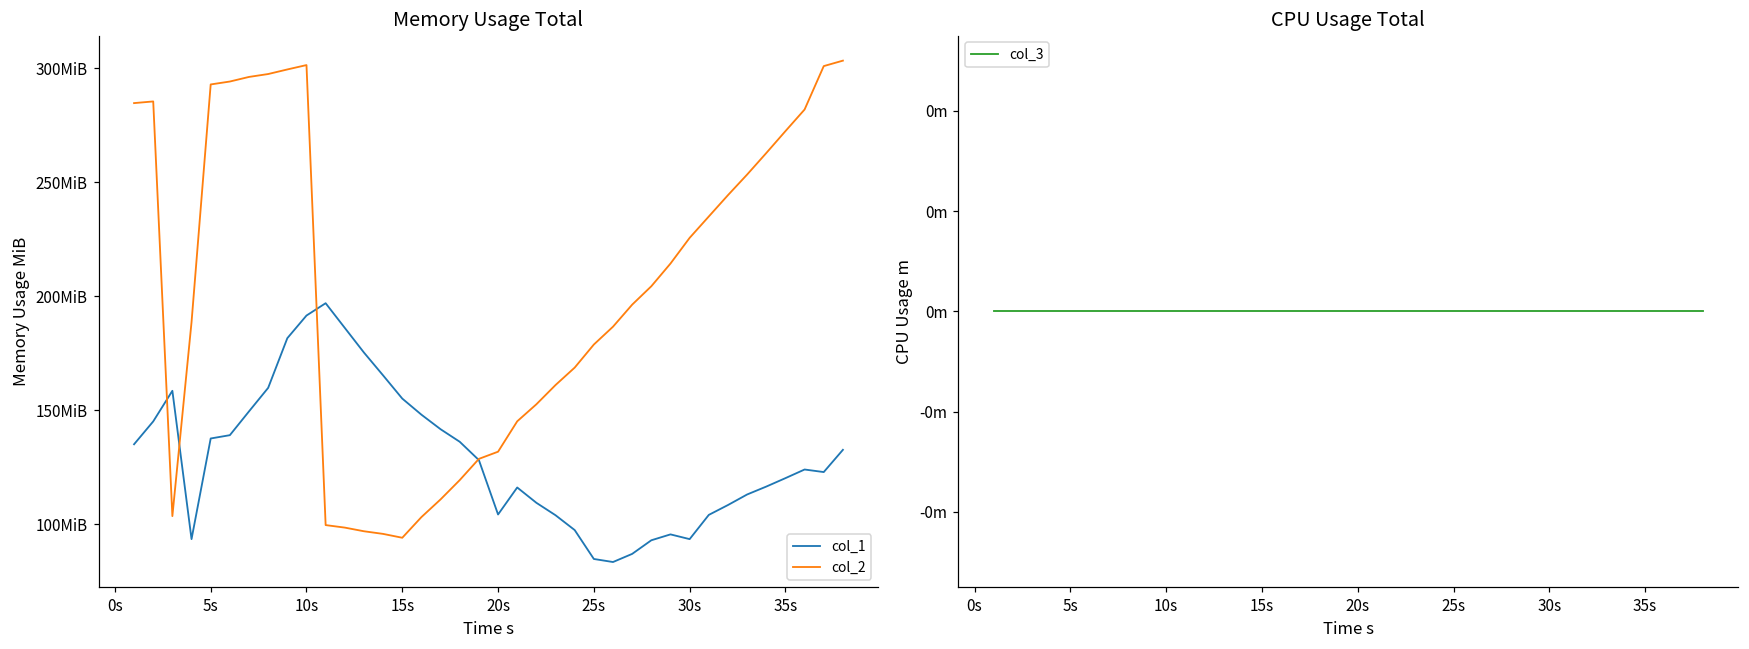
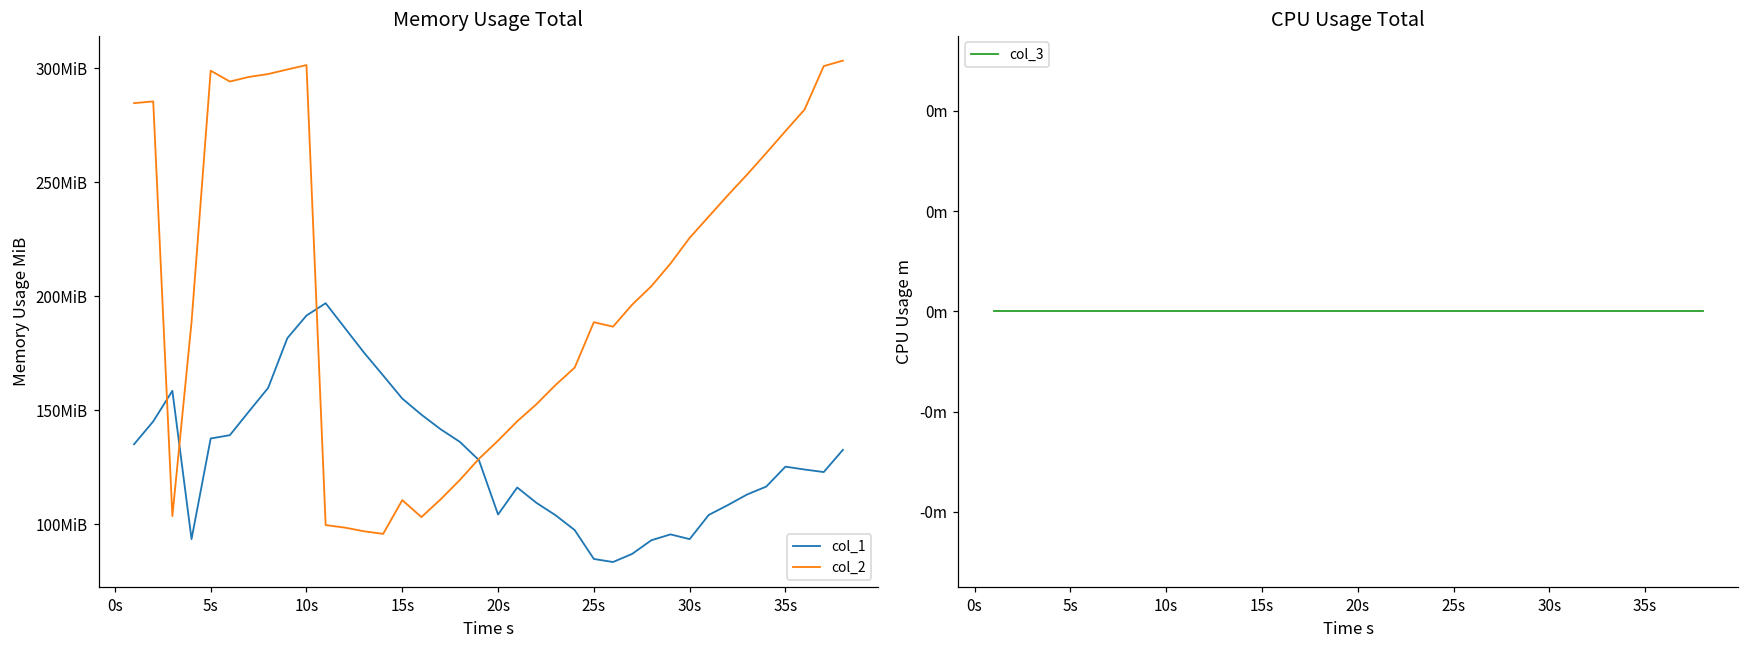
Memory Usage Total, col_2, 5s: 293MiB -> 299MiB
Memory Usage Total, col_2, 15s: 94MiB -> 111MiB
Memory Usage Total, col_2, 20s: 132MiB -> 137MiB
Memory Usage Total, col_2, 25s: 179MiB -> 189MiB
Memory Usage Total, col_1, 35s: 120MiB -> 125MiB
